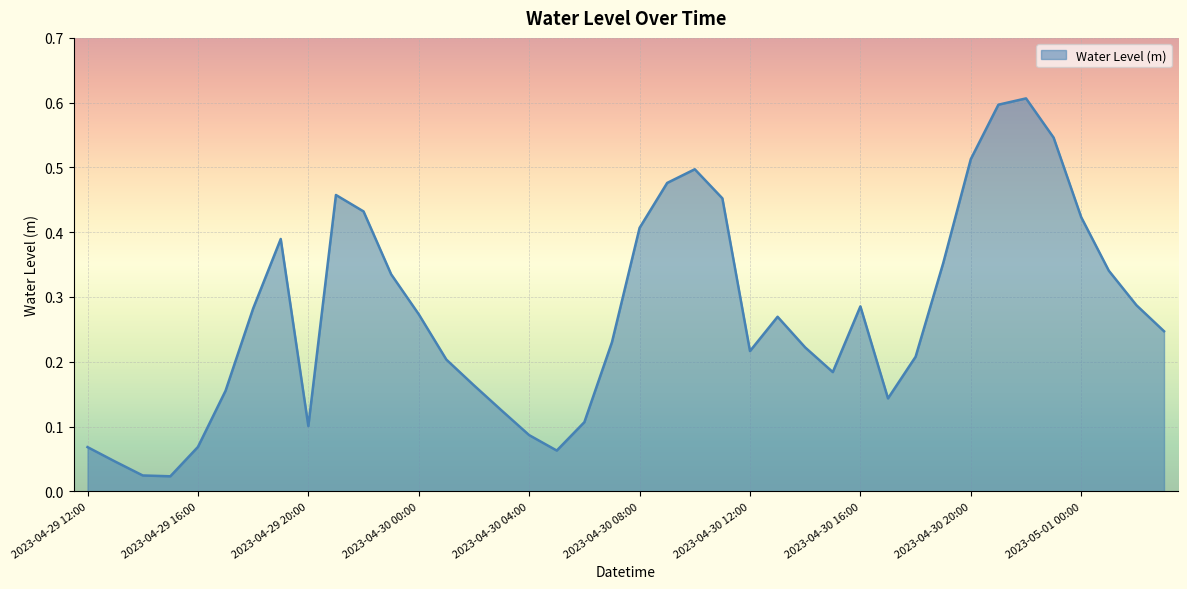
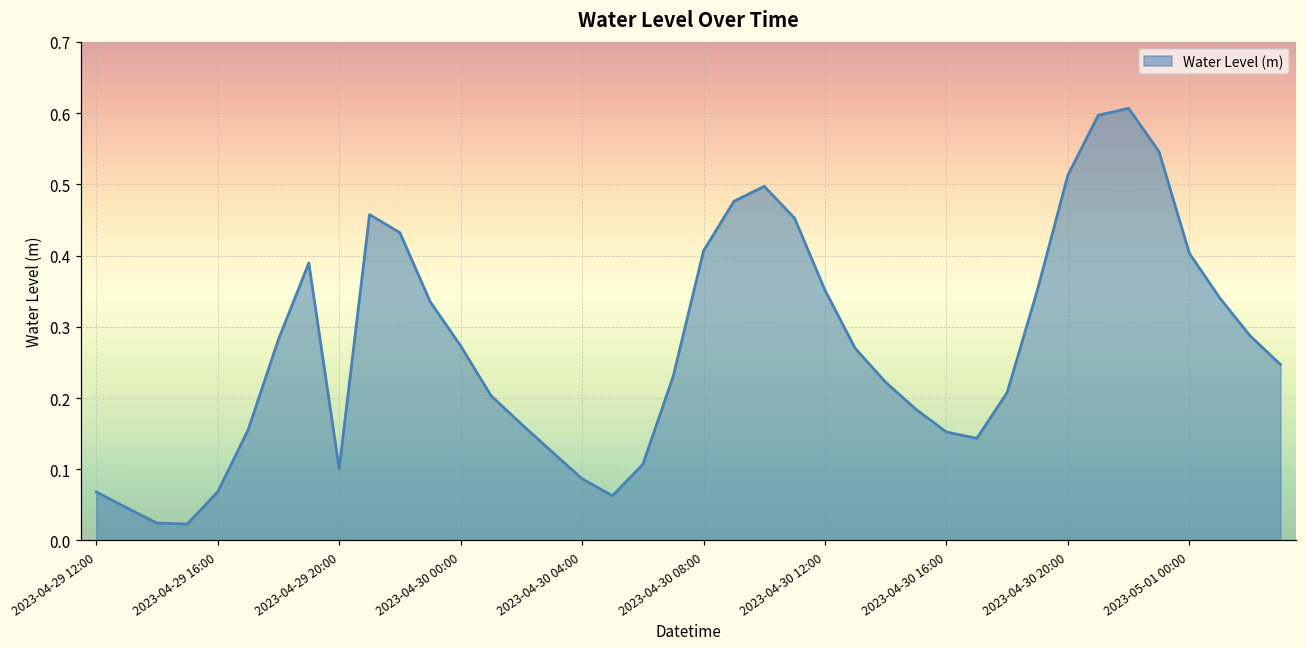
2023-04-30 12:00: 0.22 -> 0.35
2023-04-30 16:00: 0.29 -> 0.15
2023-05-01 00:00: 0.42 -> 0.40
